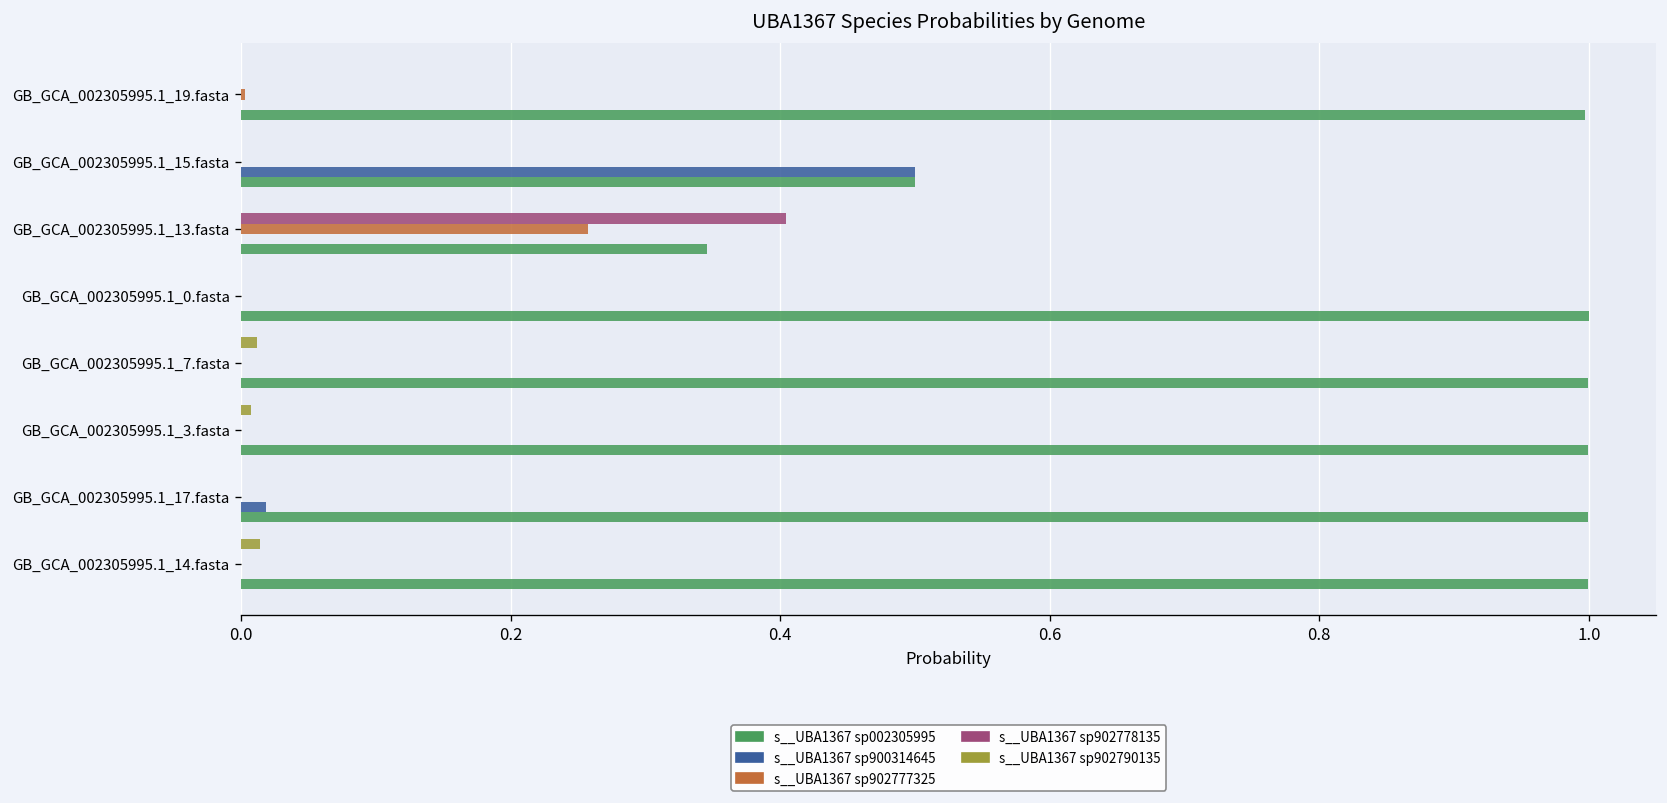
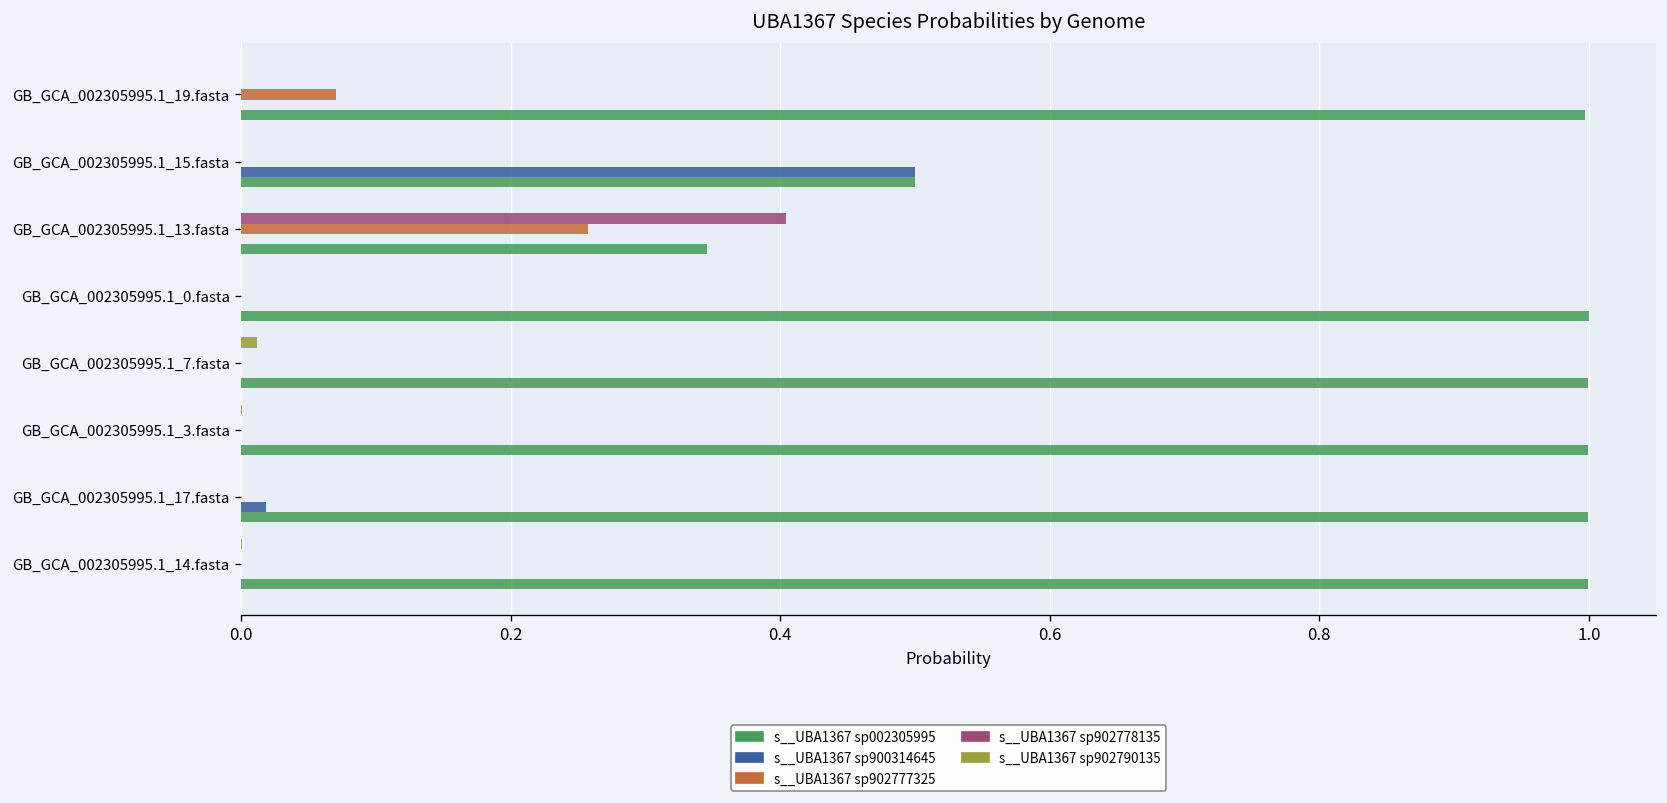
s__UBA1367 sp902777325, GB_GCA_002305995.1_19.fasta: 0.003 -> 0.071
s__UBA1367 sp902790135, GB_GCA_002305995.1_3.fasta: 0.008 -> 0.000
s__UBA1367 sp902790135, GB_GCA_002305995.1_14.fasta: 0.014 -> 0.000
